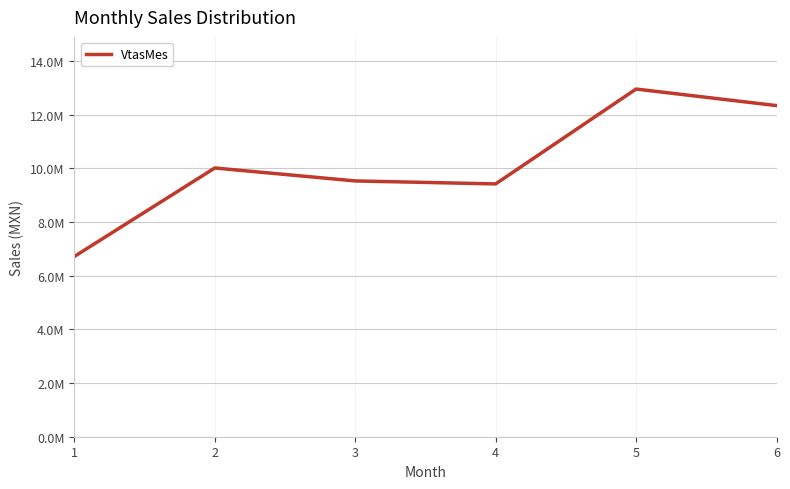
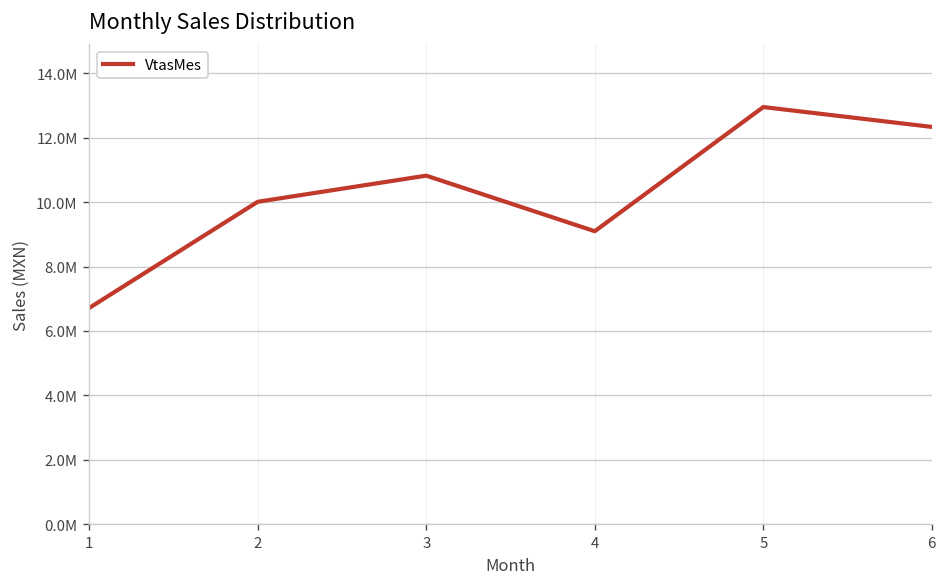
3: 9500000 -> 10800000
4: 9400000 -> 9100000
